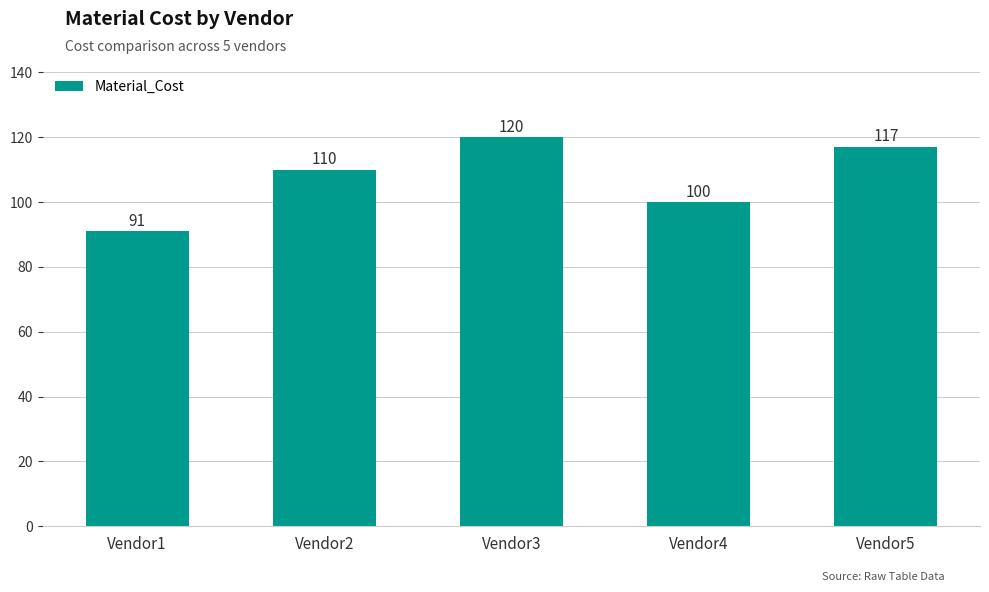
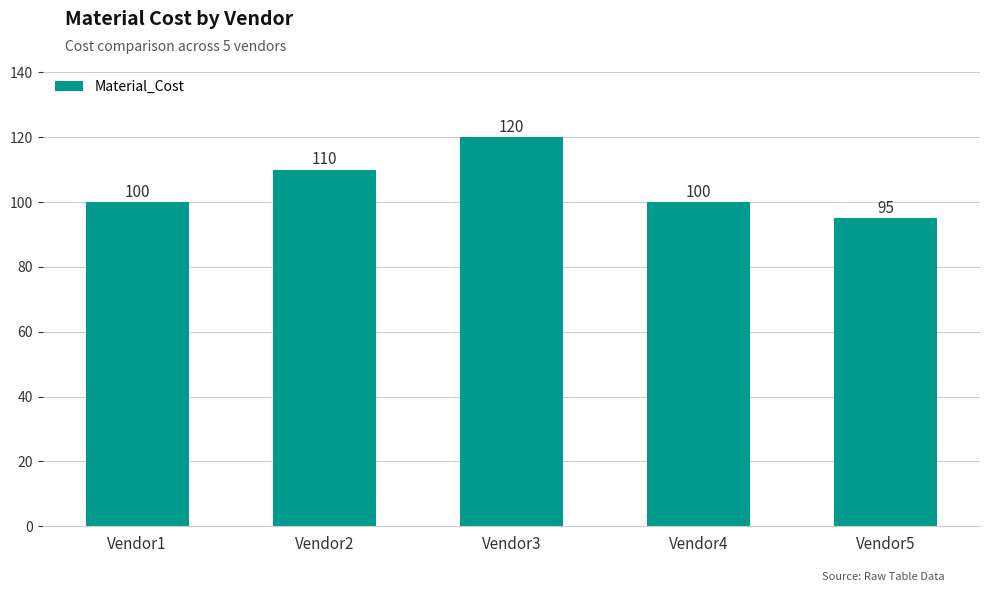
Vendor1: 91 -> 100
Vendor5: 117 -> 95
